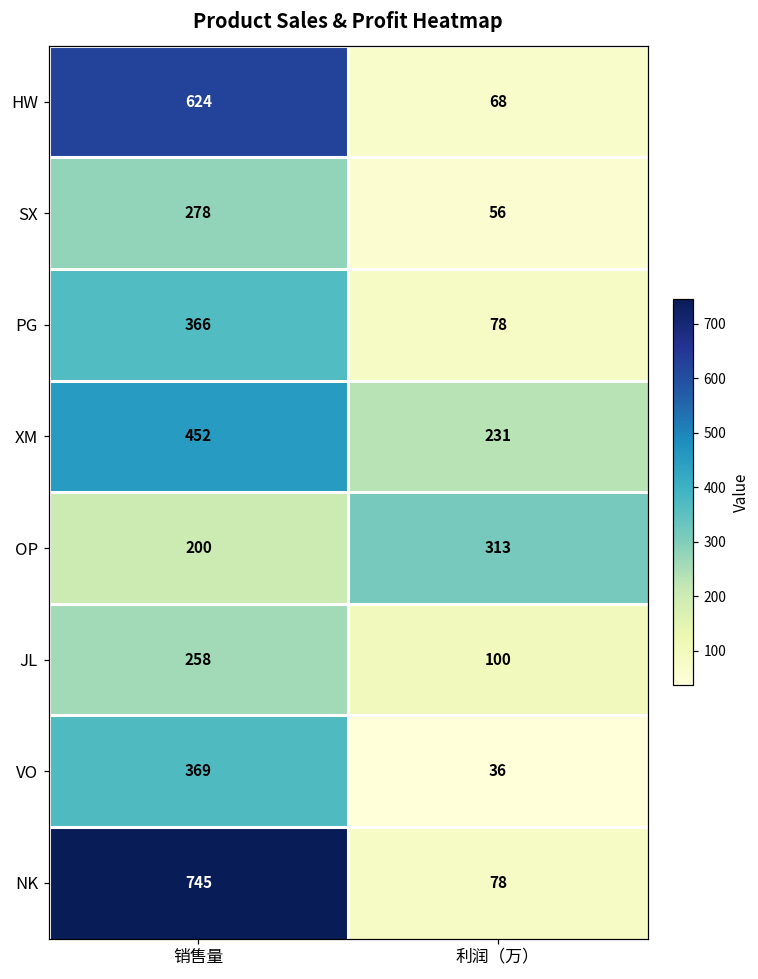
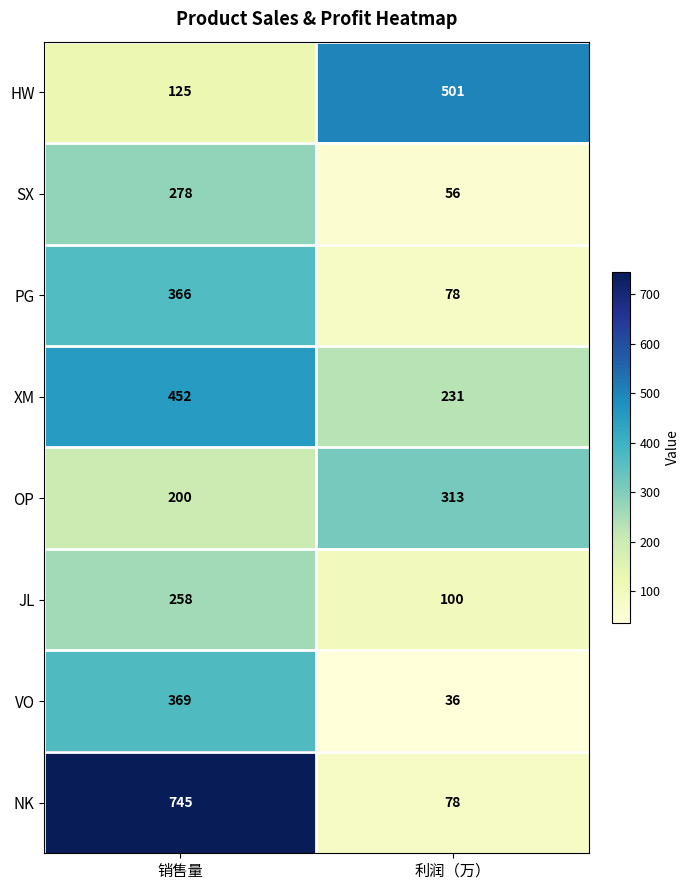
HW, 销售量: 624 -> 125
HW, 利润（万）: 68 -> 501
